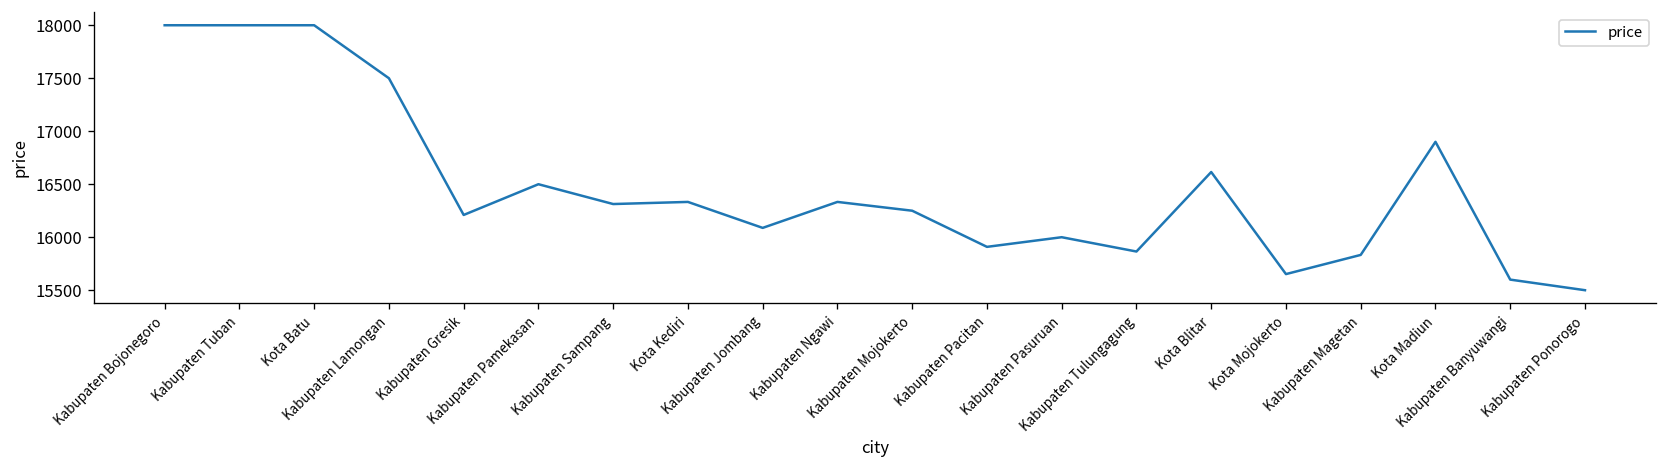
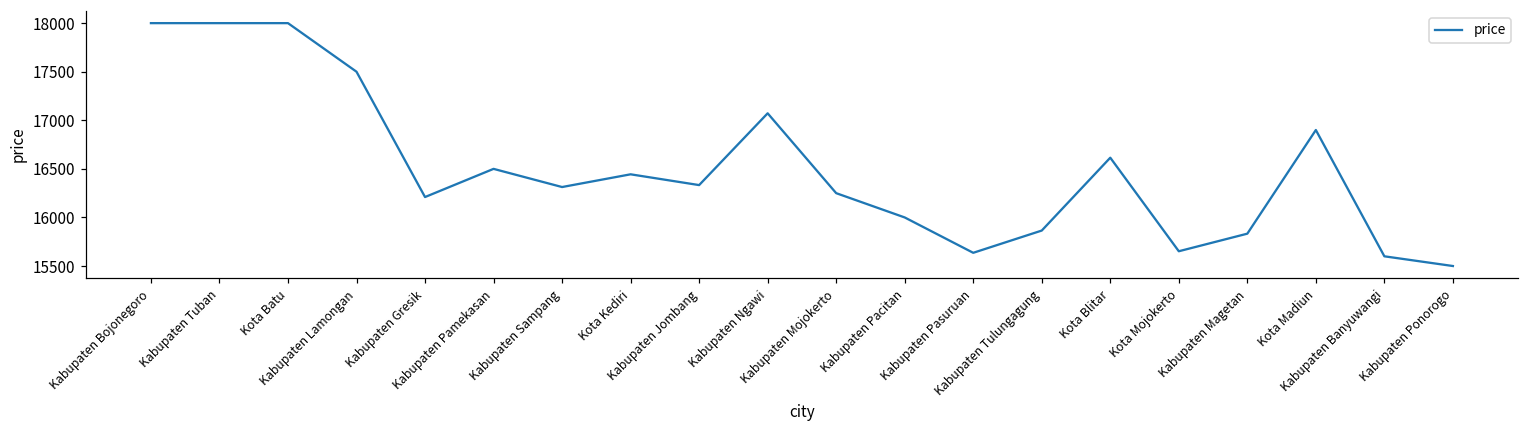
Kota Kediri: 16300 -> 16400
Kabupaten Jombang: 16100 -> 16300
Kabupaten Ngawi: 16300 -> 17100
Kabupaten Pacitan: 15900 -> 16000
Kabupaten Pasuruan: 16000 -> 15600
